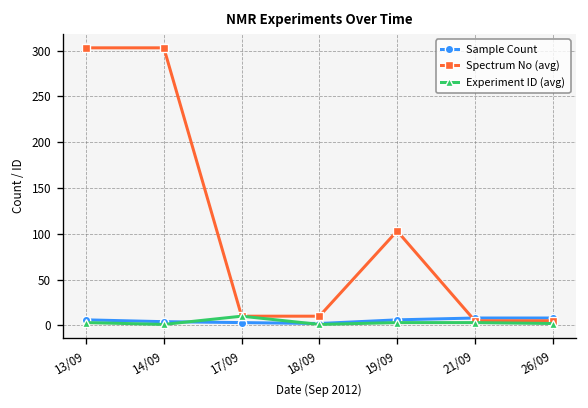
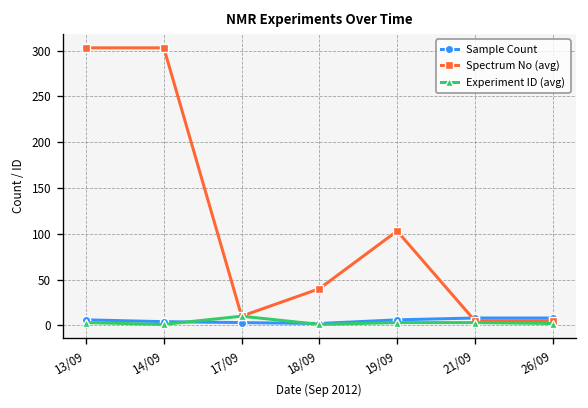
Spectrum No (avg), 18/09: 10 -> 40
